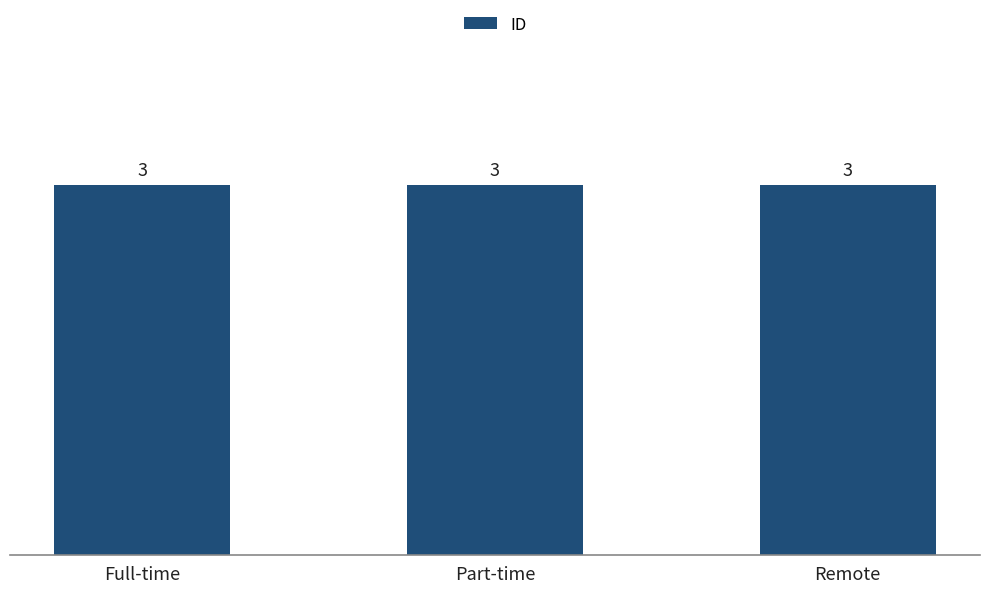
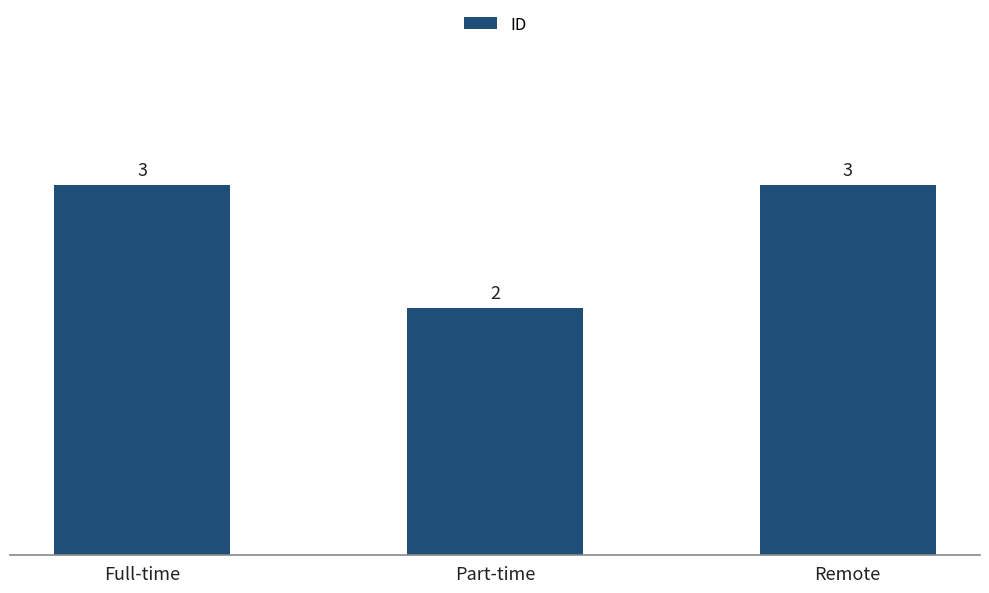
Part-time: 3 -> 2
